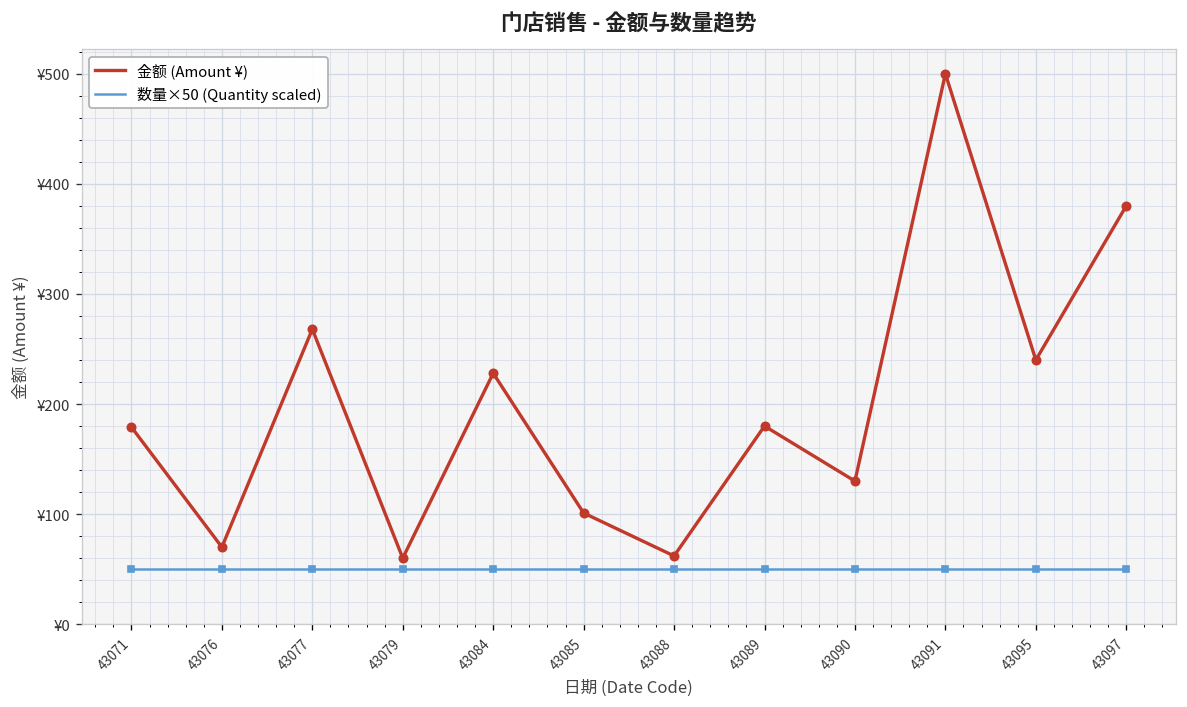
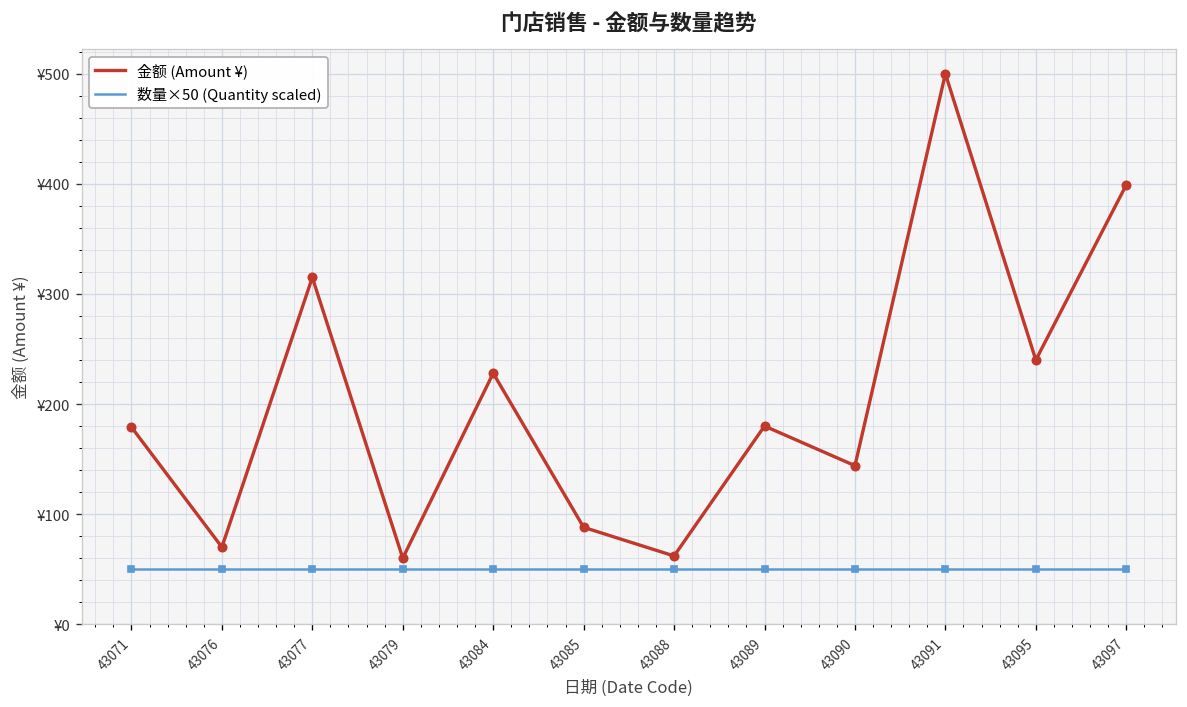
金额 (Amount ¥), 43077: ¥270 -> ¥320
金额 (Amount ¥), 43085: ¥100 -> ¥90
金额 (Amount ¥), 43090: ¥130 -> ¥140
金额 (Amount ¥), 43097: ¥380 -> ¥400
